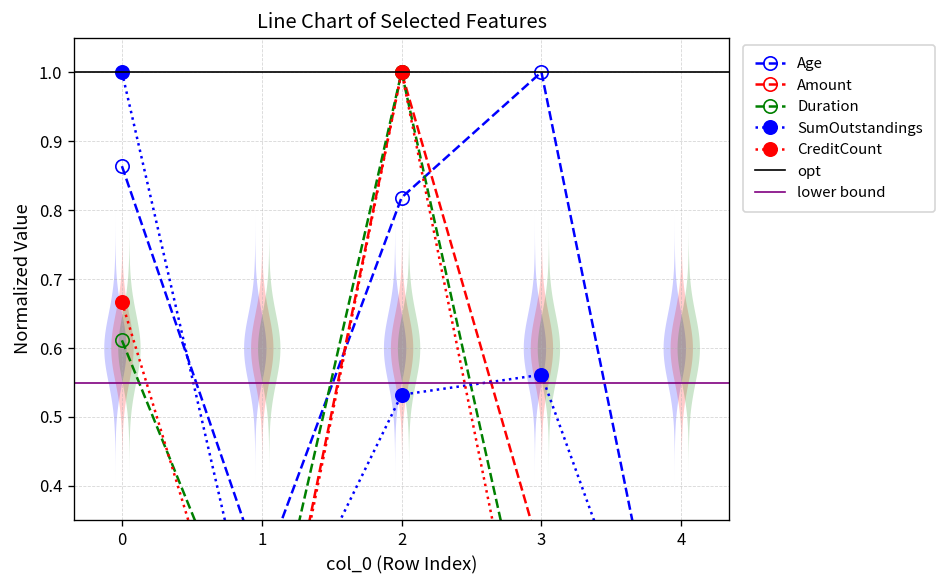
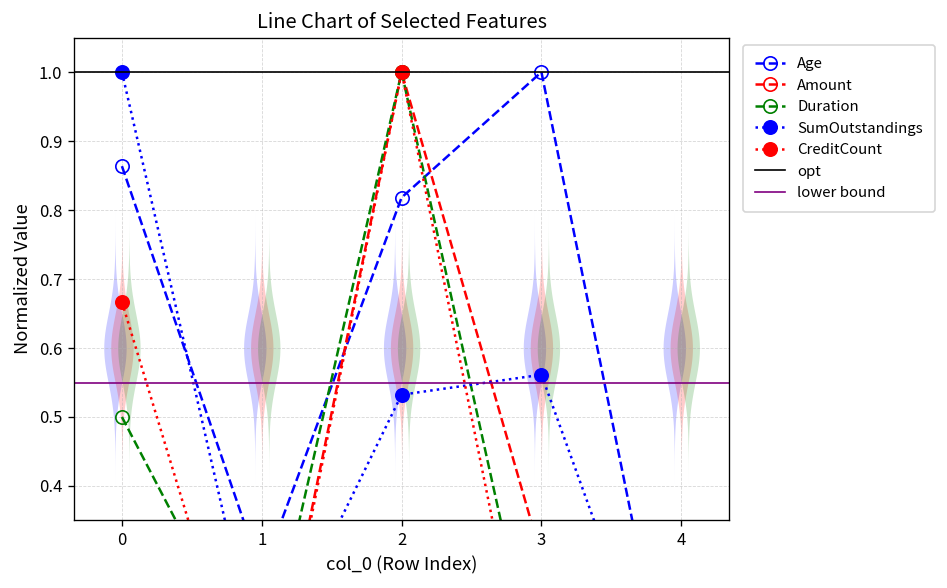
Duration, 0: 0.61 -> 0.50
